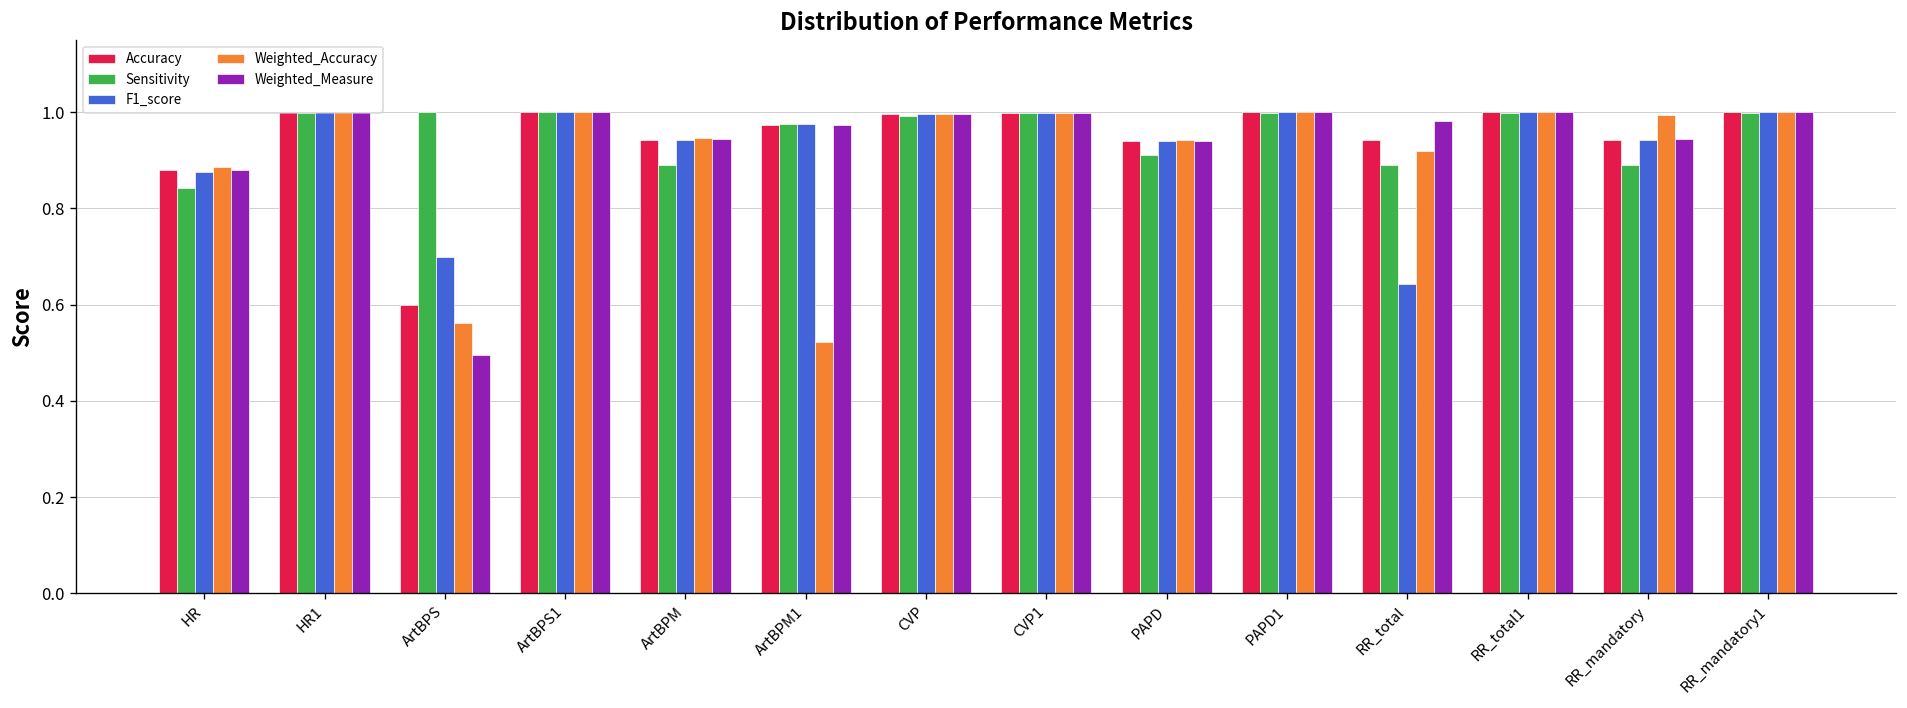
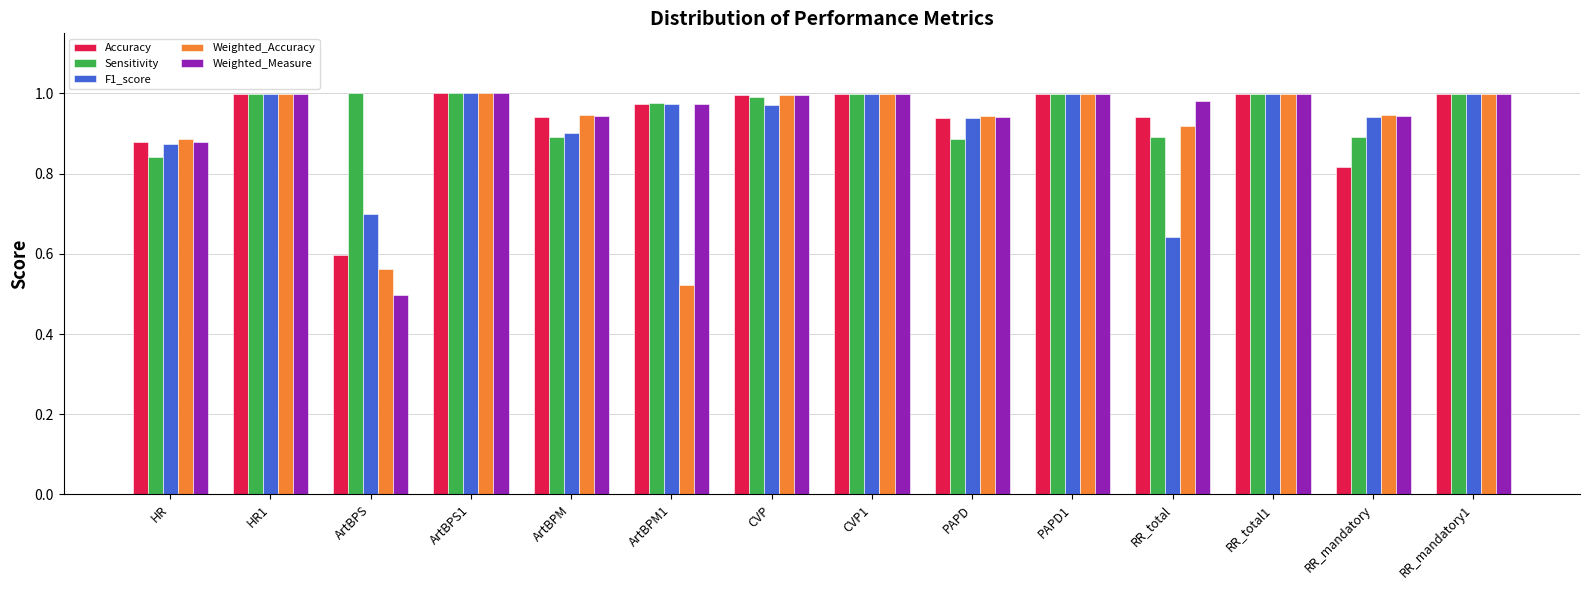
F1_score, ArtBPM: 0.94 -> 0.90
F1_score, CVP: 1.00 -> 0.97
Sensitivity, PAPD: 0.91 -> 0.89
Accuracy, RR_mandatory: 0.94 -> 0.82
Weighted_Accuracy, RR_mandatory: 0.99 -> 0.95
